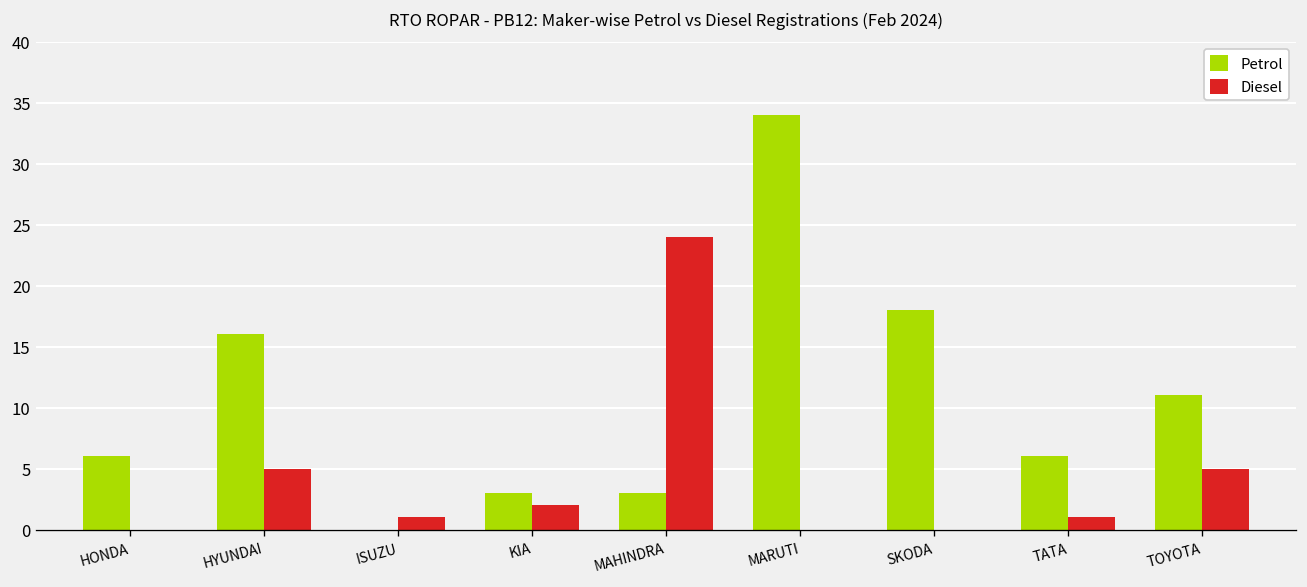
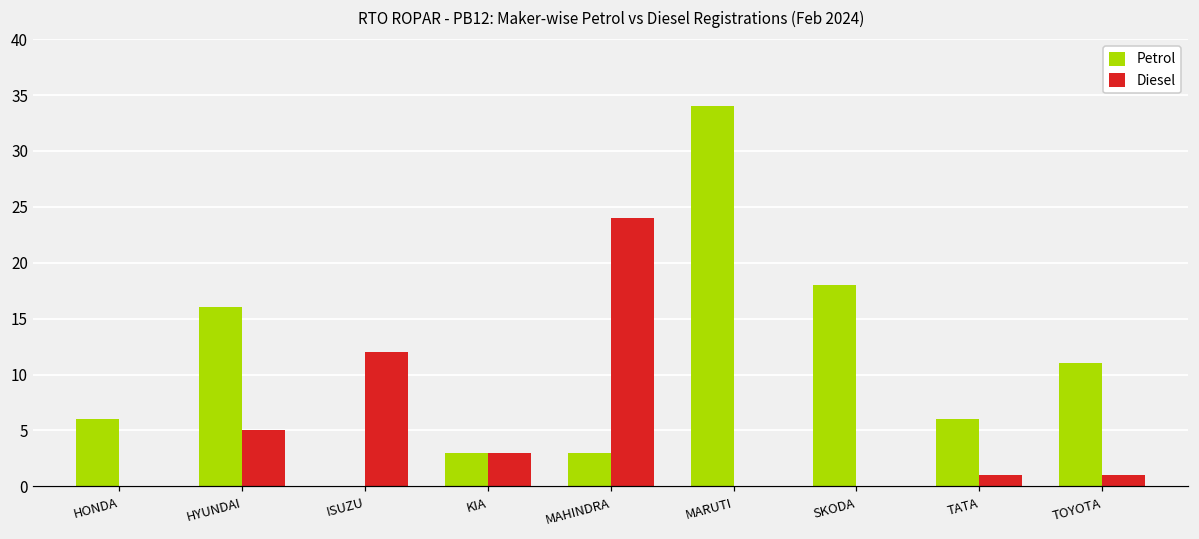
Diesel, ISUZU: 1 -> 12
Diesel, KIA: 2 -> 3
Diesel, TOYOTA: 5 -> 1
